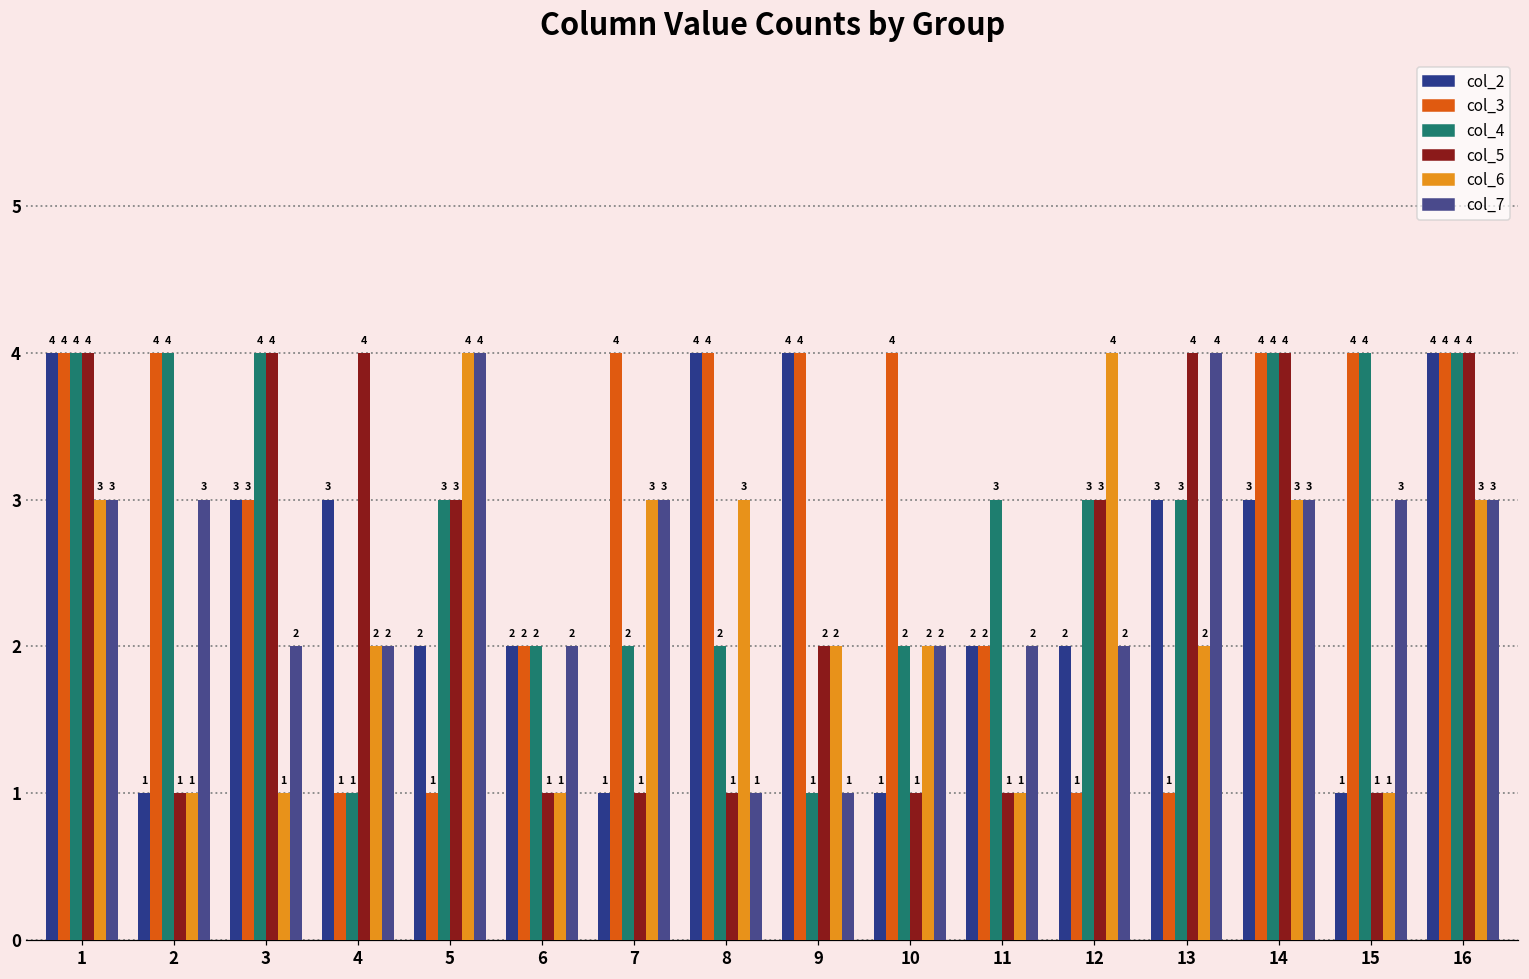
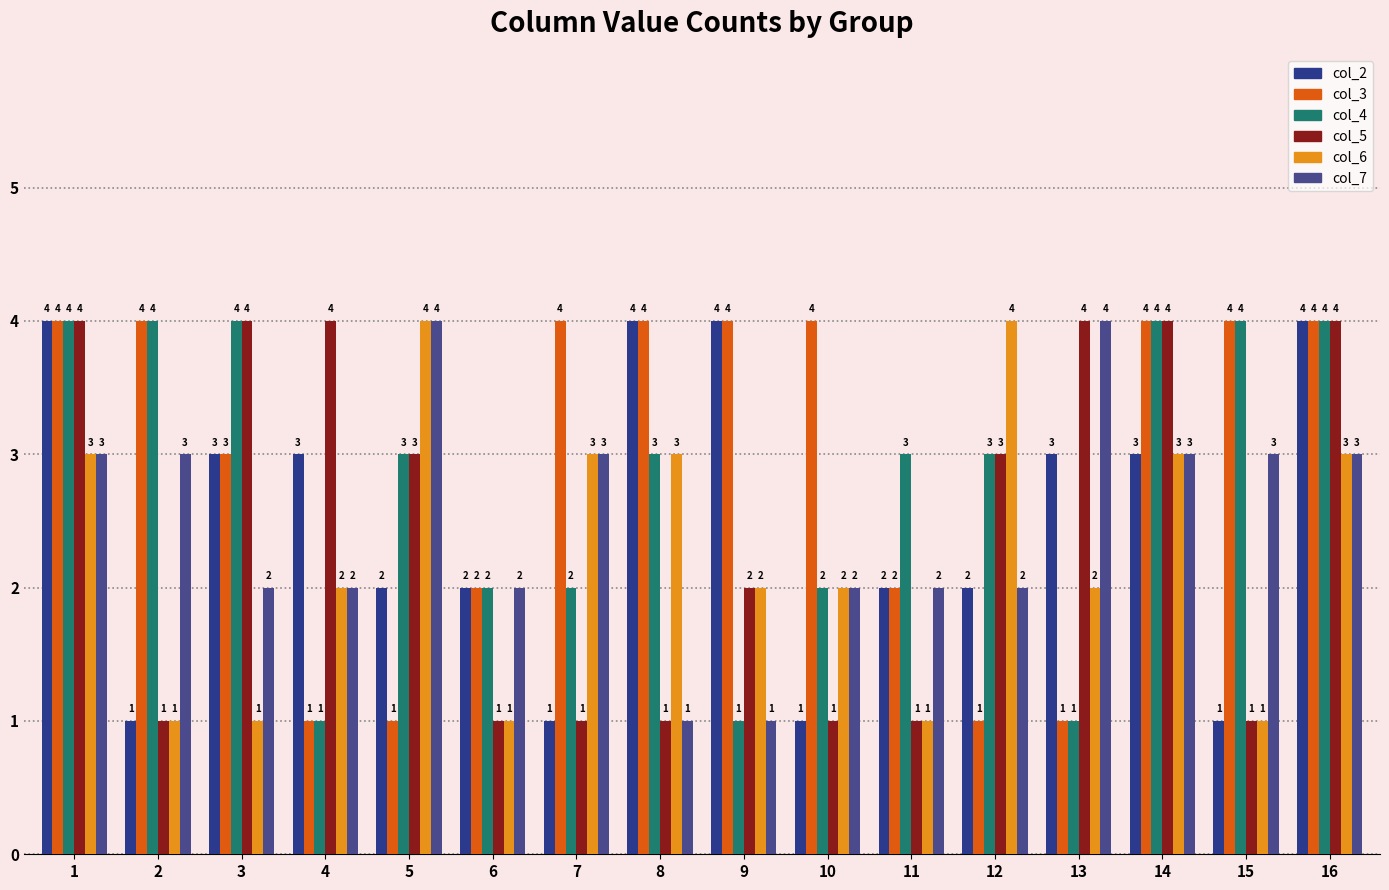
col_4, 8: 2 -> 3
col_4, 13: 3 -> 1
